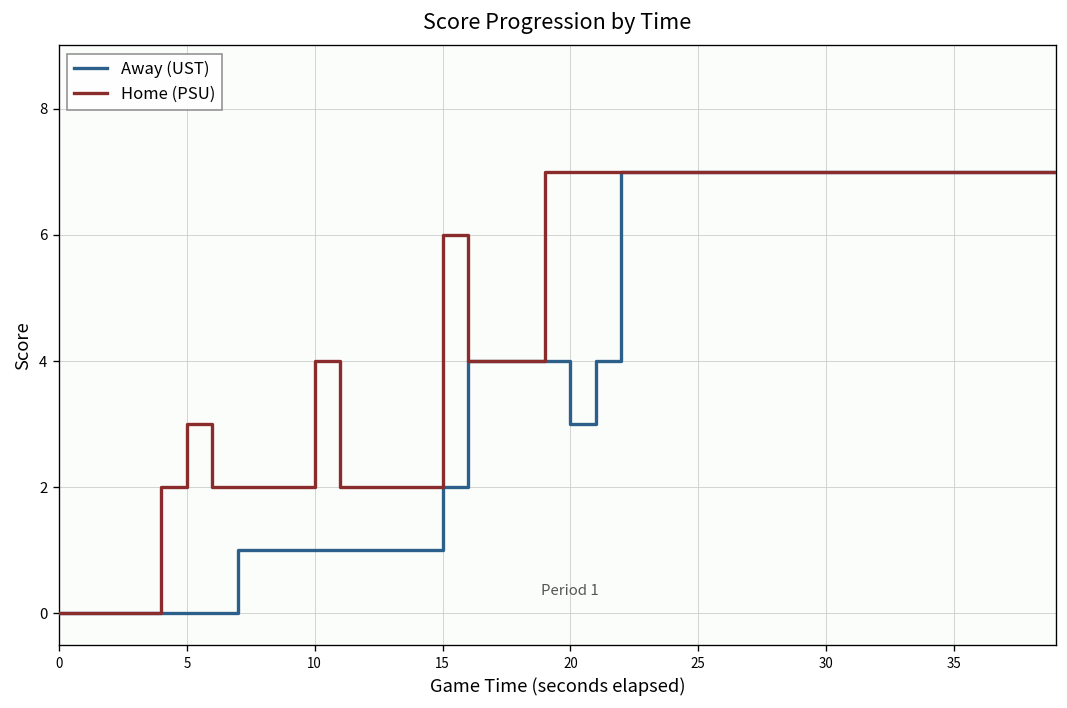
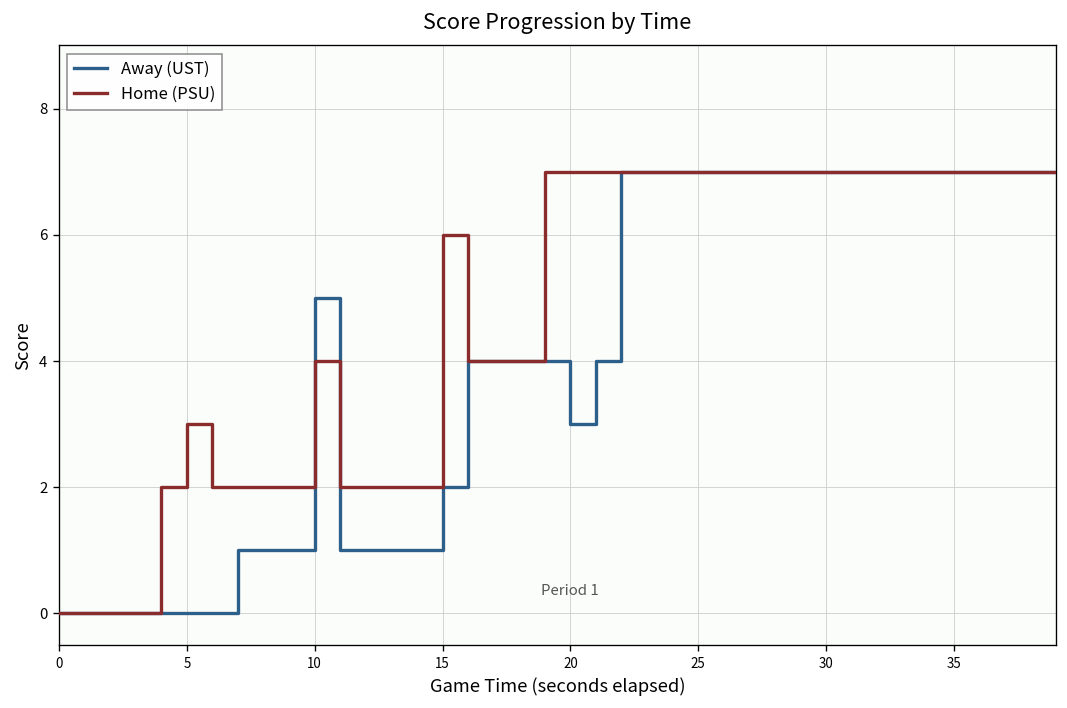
Away (UST), 10: 1 -> 5
